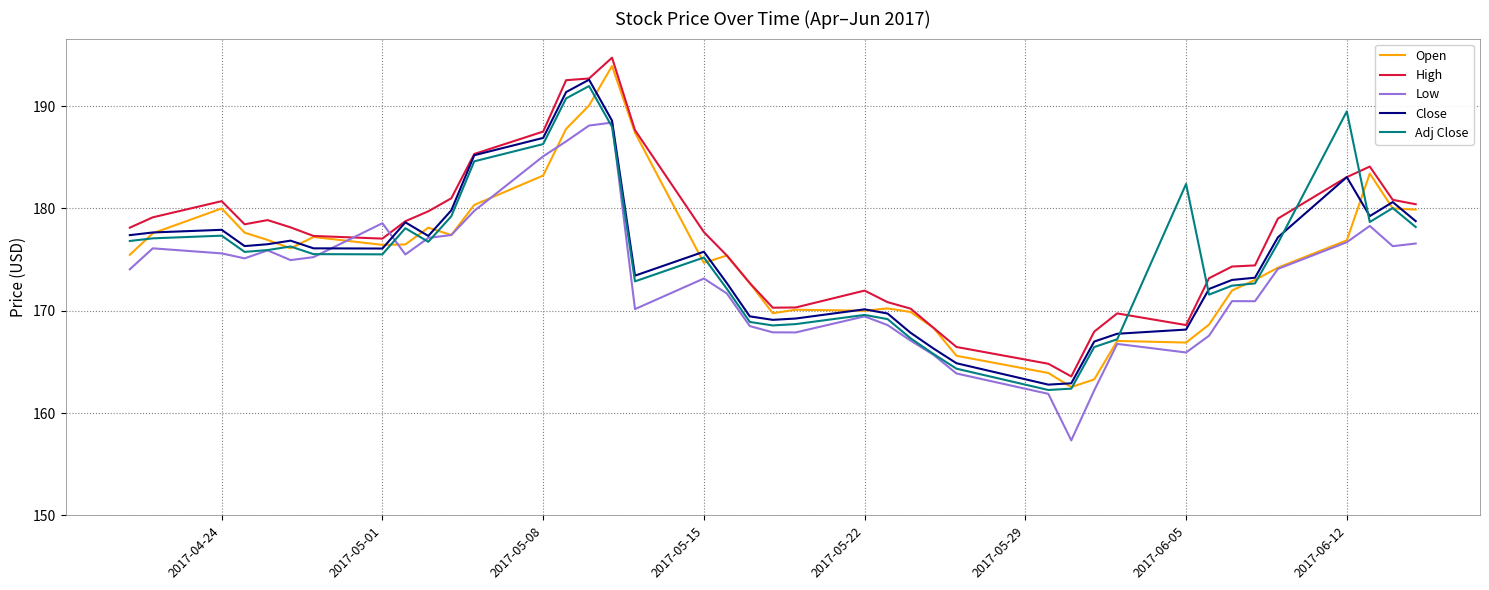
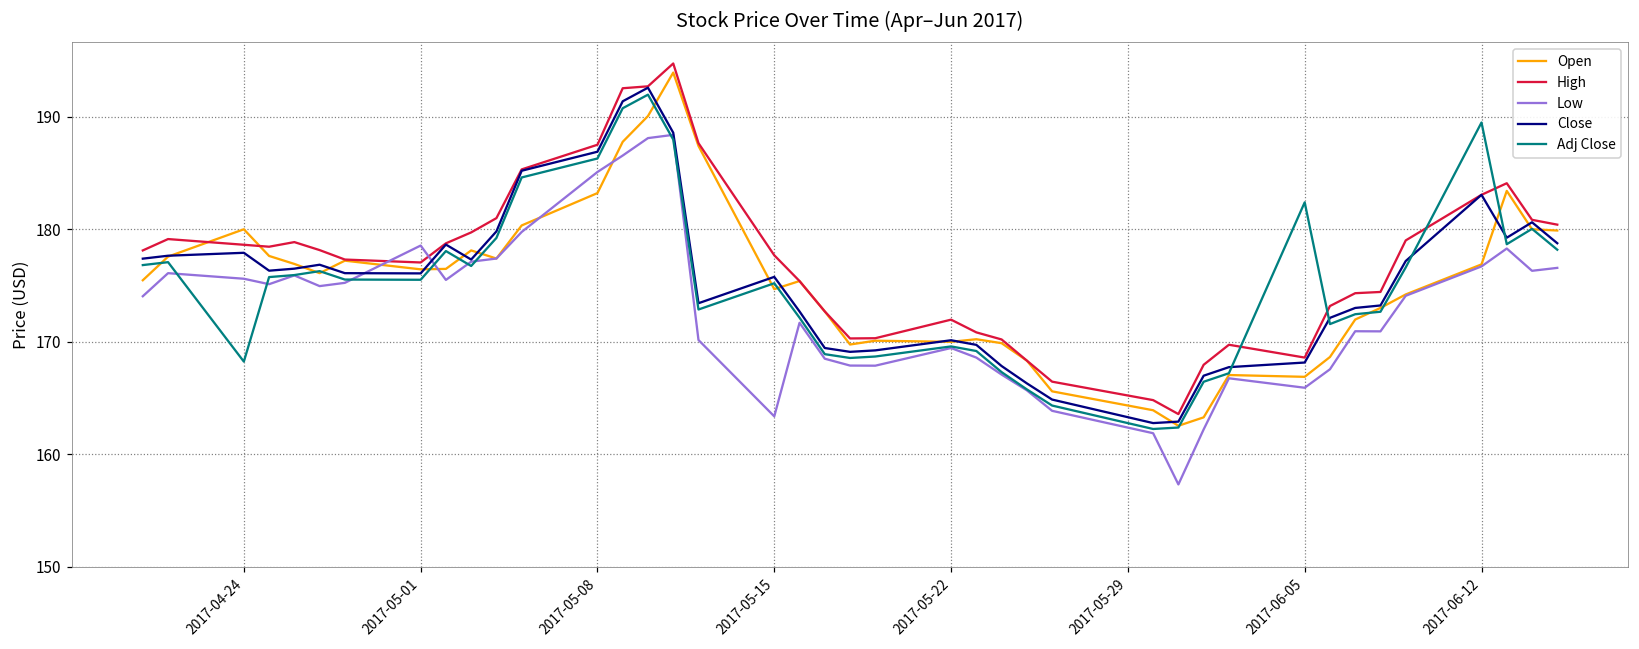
High, 2017-04-24: 180.7 -> 178.6
Adj Close, 2017-04-24: 177.3 -> 168.2
Low, 2017-05-15: 173.1 -> 163.4
